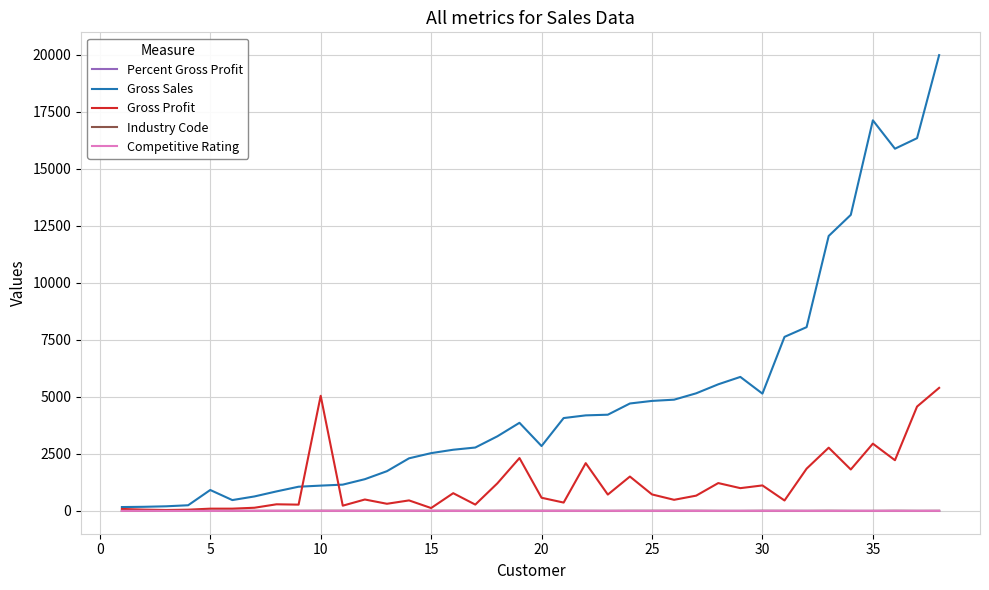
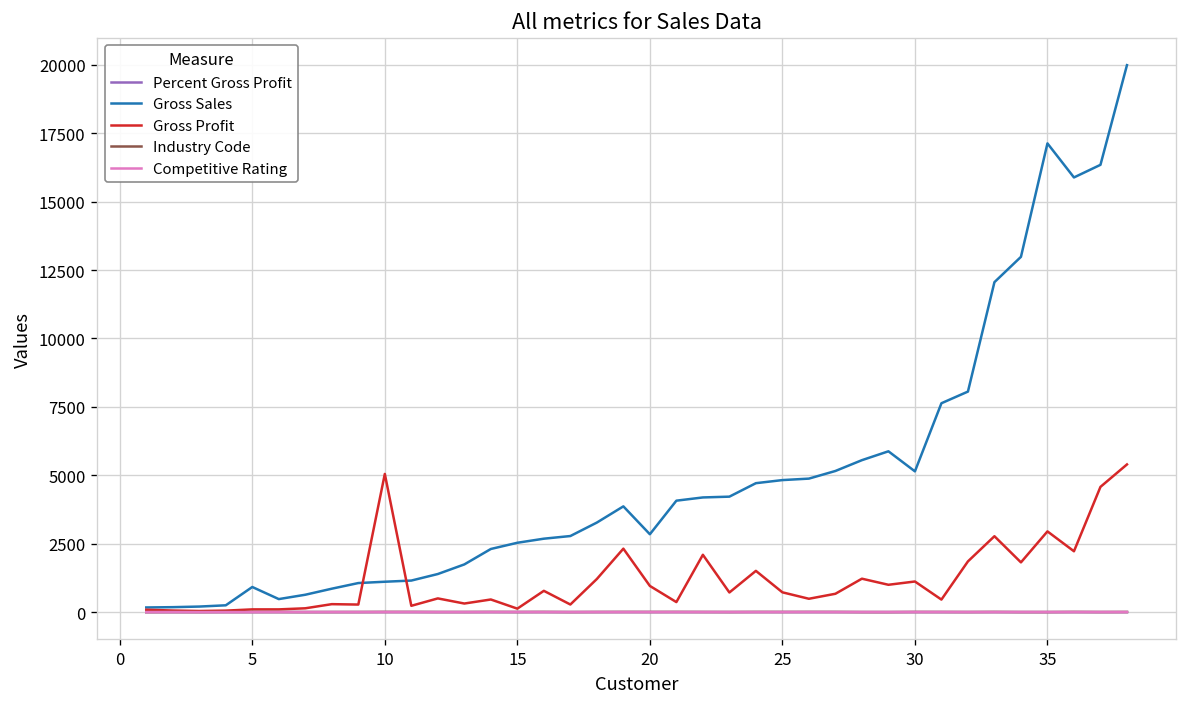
Gross Profit, 20: 600 -> 1000
